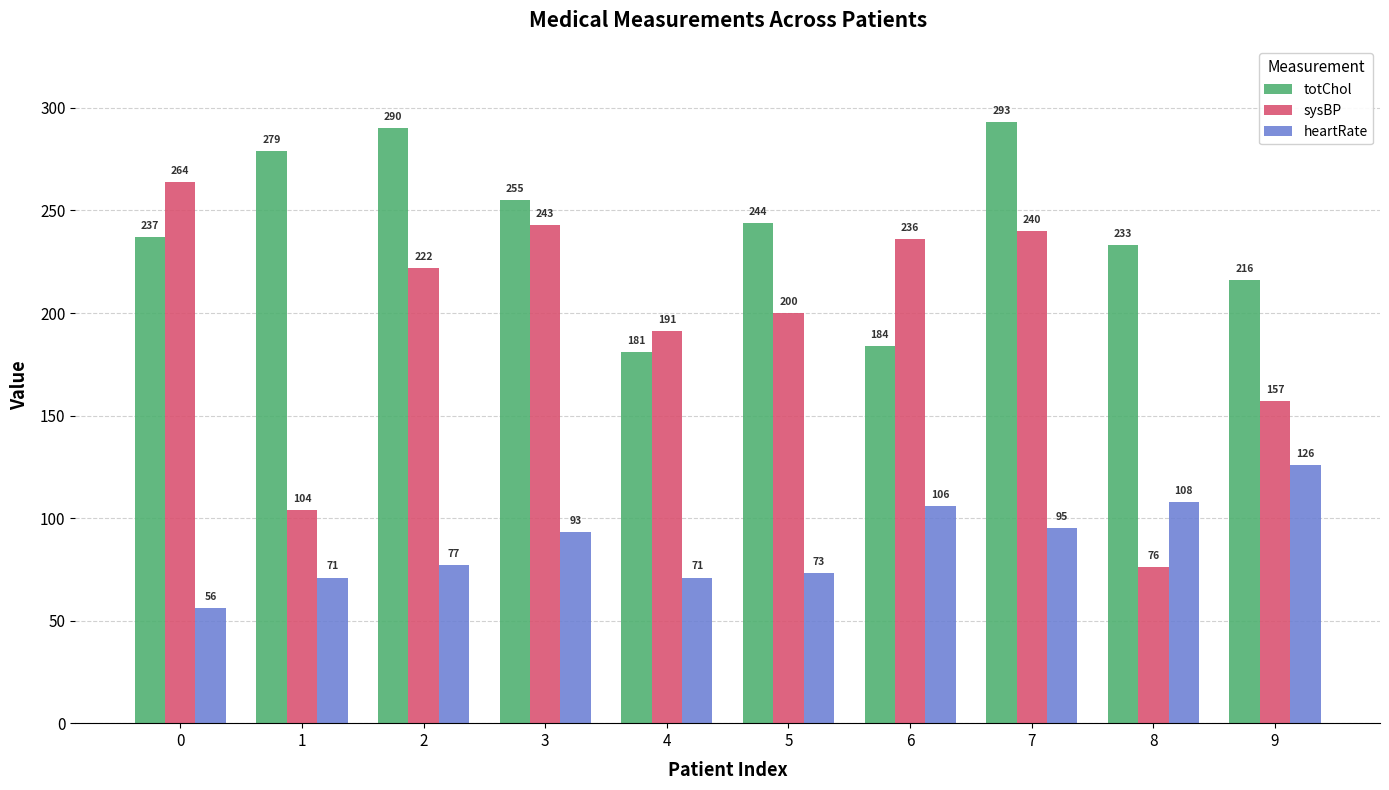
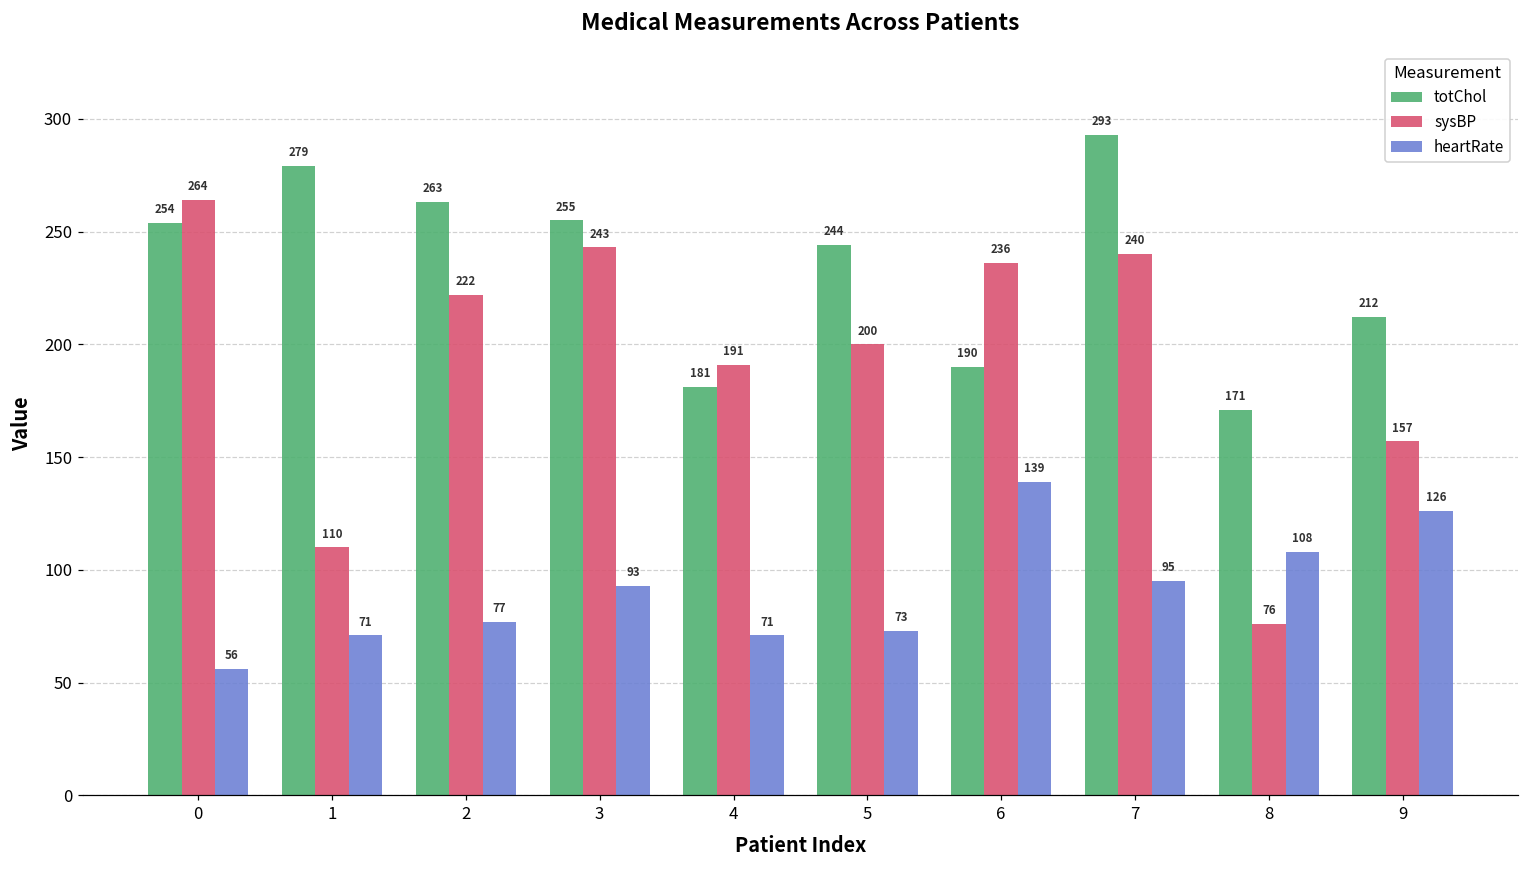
totChol, 0: 237 -> 254
sysBP, 1: 104 -> 110
totChol, 2: 290 -> 263
totChol, 6: 184 -> 190
heartRate, 6: 106 -> 139
totChol, 8: 233 -> 171
totChol, 9: 216 -> 212
